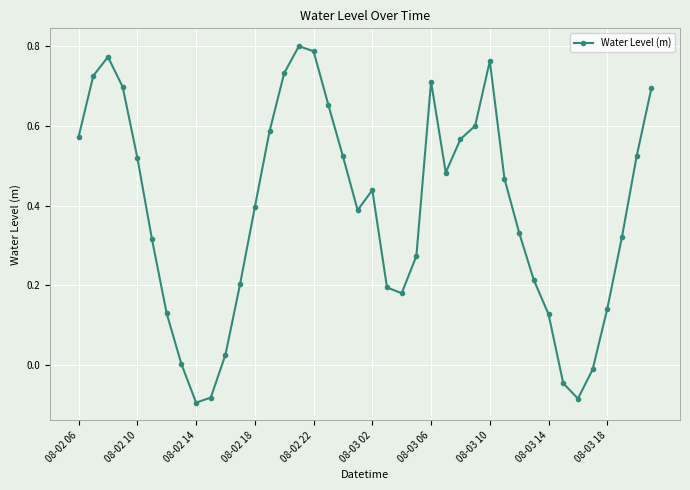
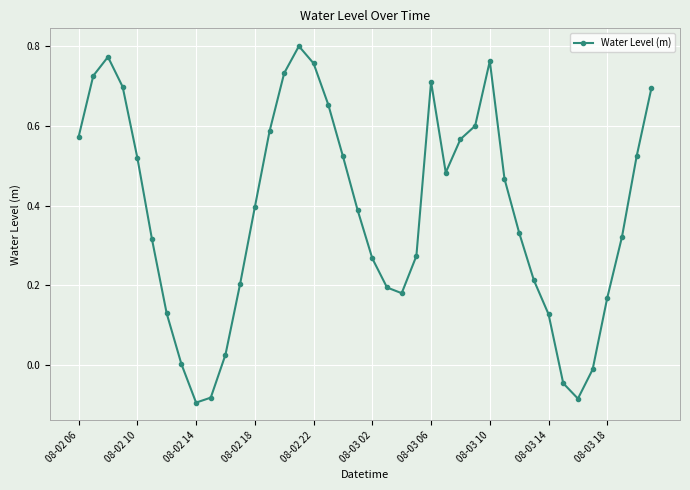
08-02 22: 0.79 -> 0.76
08-03 02: 0.44 -> 0.27
08-03 18: 0.14 -> 0.17
